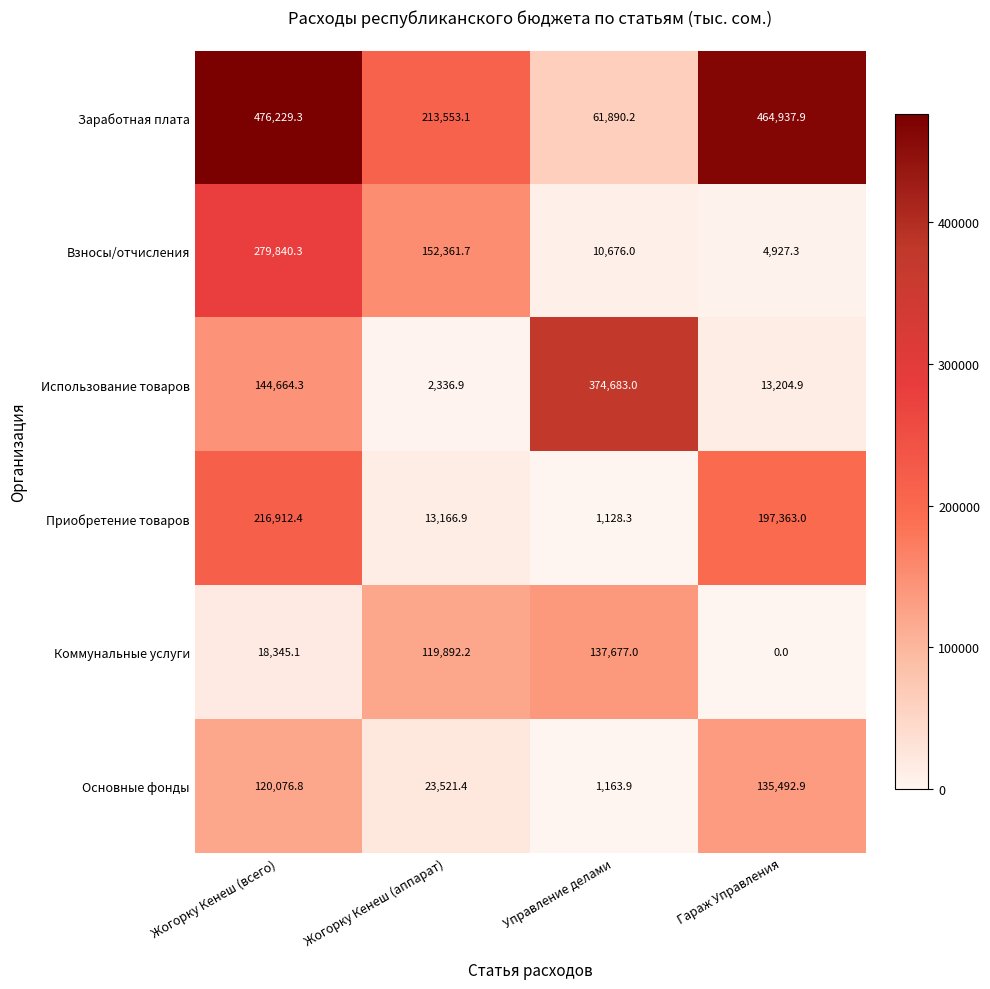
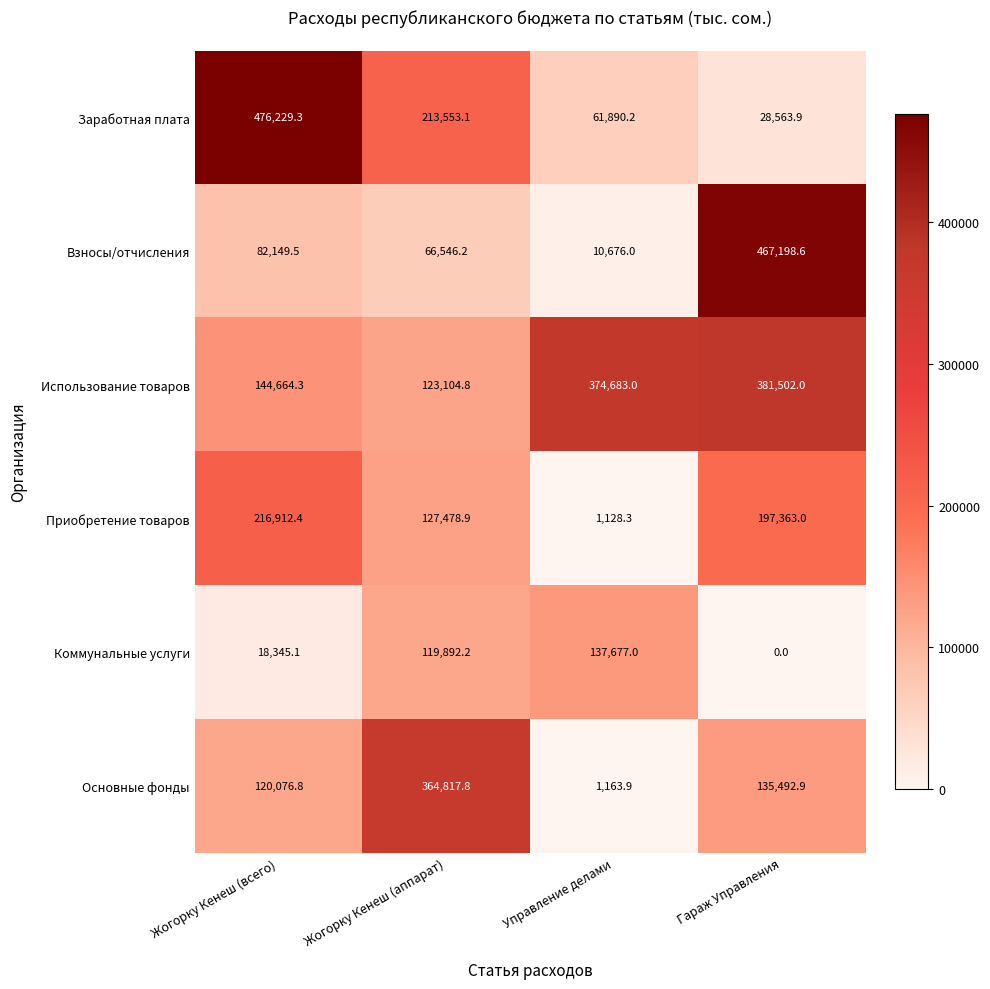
Заработная плата, Гараж Управления: 464,937.9 -> 28,563.9
Взносы/отчисления, Жогорку Кенеш (всего): 279,840.3 -> 82,149.5
Взносы/отчисления, Жогорку Кенеш (аппарат): 152,361.7 -> 66,546.2
Взносы/отчисления, Гараж Управления: 4,927.3 -> 467,198.6
Использование товаров, Жогорку Кенеш (аппарат): 2,336.9 -> 123,104.8
Использование товаров, Гараж Управления: 13,204.9 -> 381,502.0
Приобретение товаров, Жогорку Кенеш (аппарат): 13,166.9 -> 127,478.9
Основные фонды, Жогорку Кенеш (аппарат): 23,521.4 -> 364,817.8
